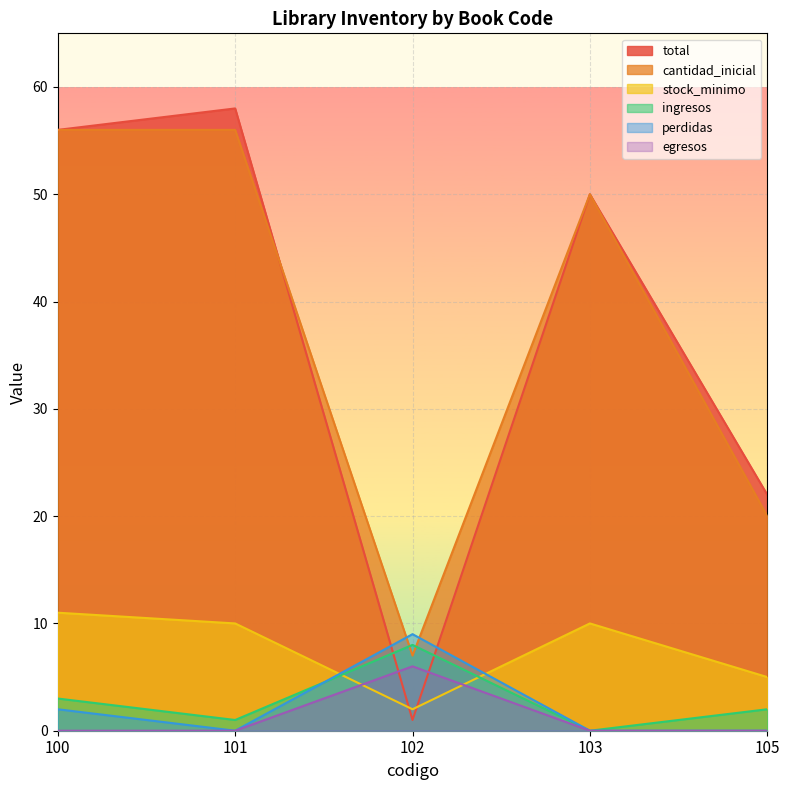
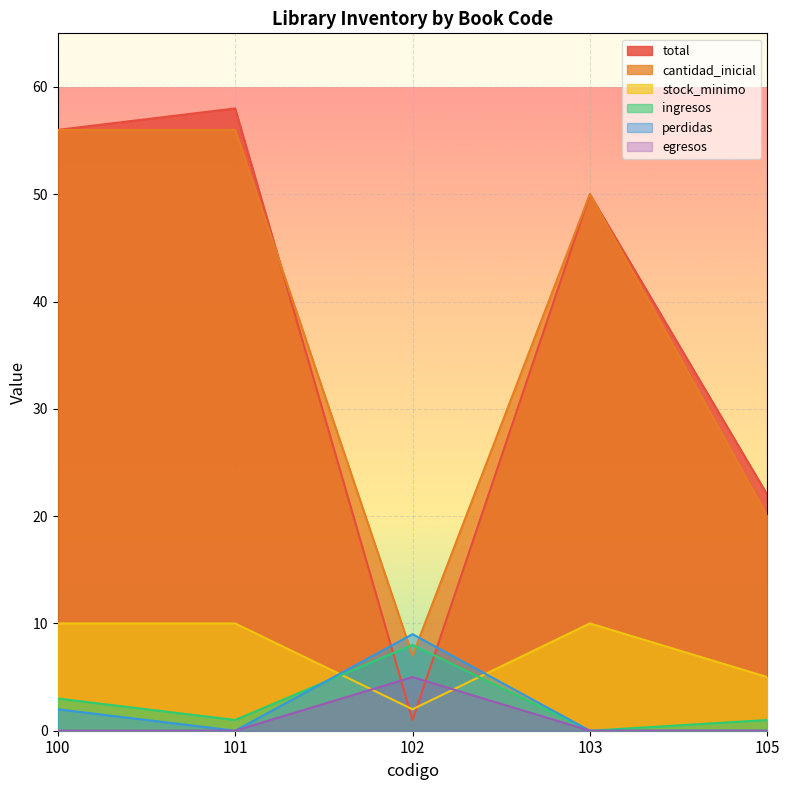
stock_minimo, 100: 11 -> 10
egresos, 102: 6 -> 5
ingresos, 105: 2 -> 1
